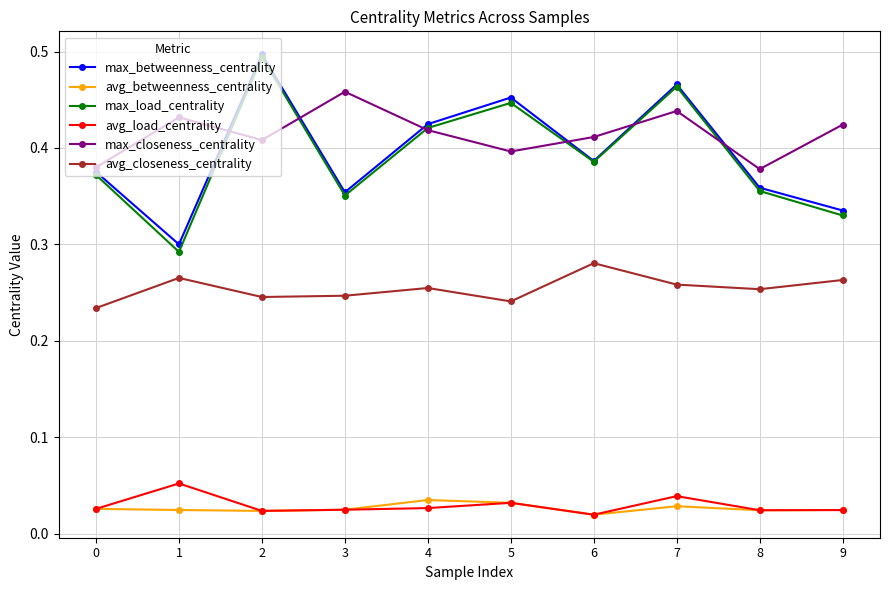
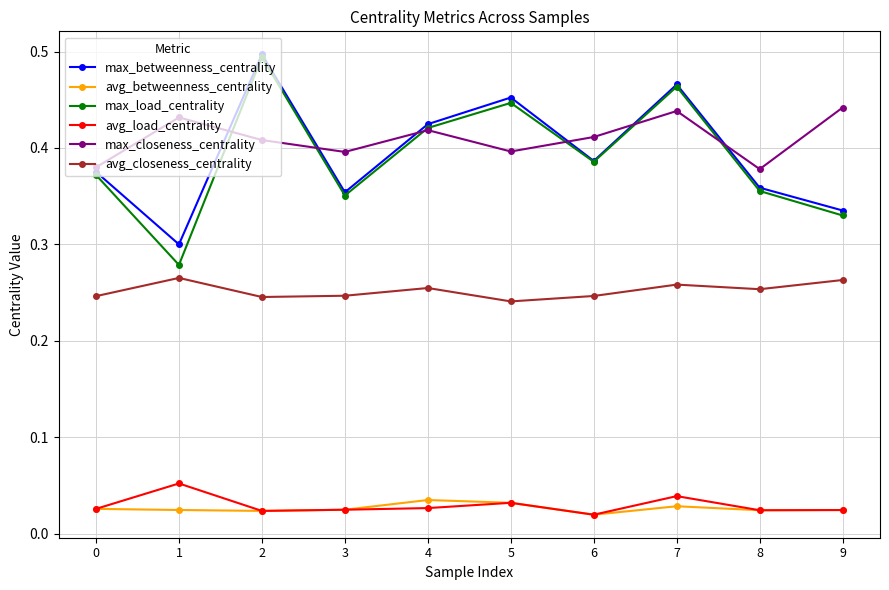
avg_closeness_centrality, 0: 0.23 -> 0.25
max_load_centrality, 1: 0.29 -> 0.28
max_closeness_centrality, 3: 0.46 -> 0.40
avg_closeness_centrality, 6: 0.28 -> 0.25
max_closeness_centrality, 9: 0.42 -> 0.44
